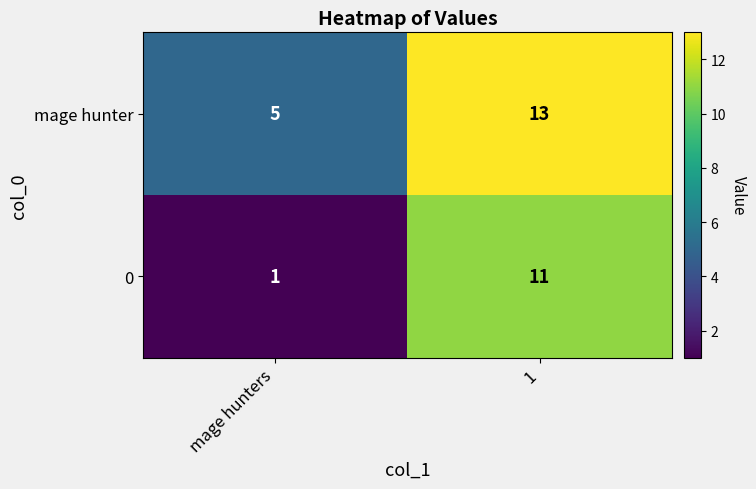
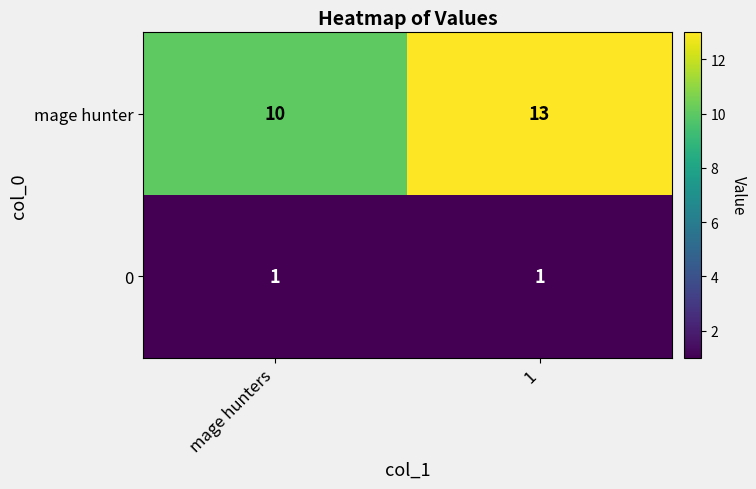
mage hunter, mage hunters: 5 -> 10
0, 1: 11 -> 1
